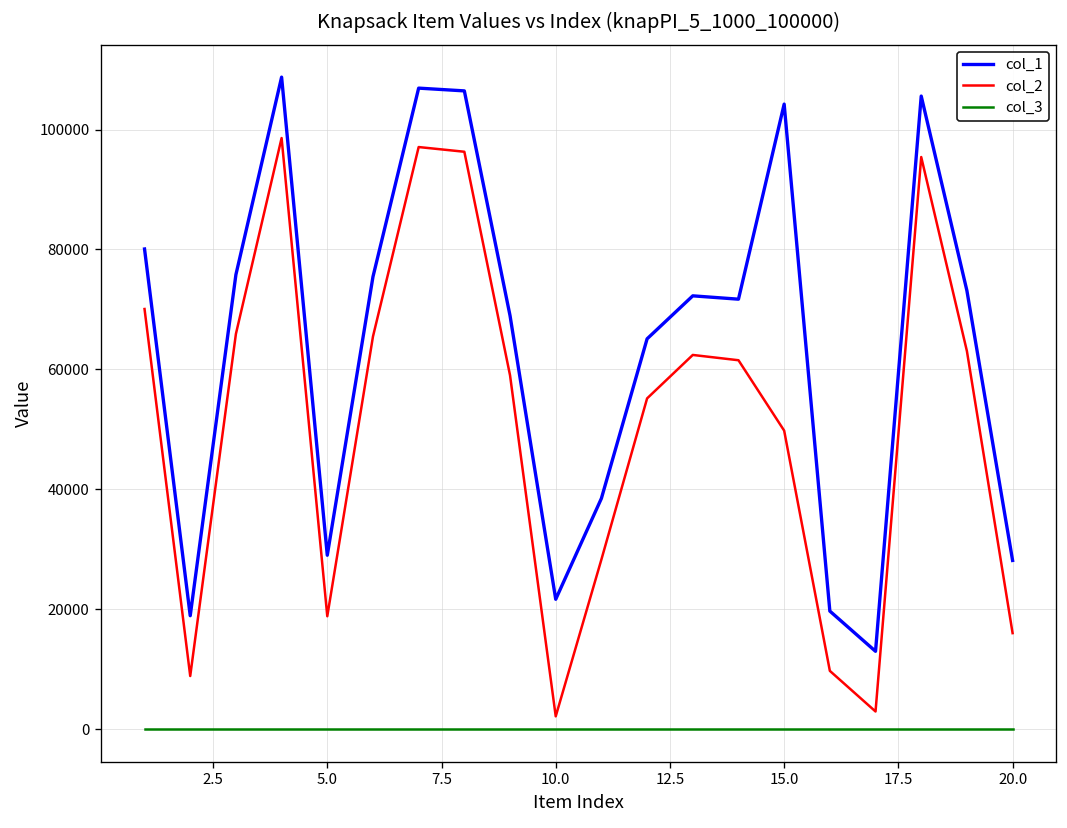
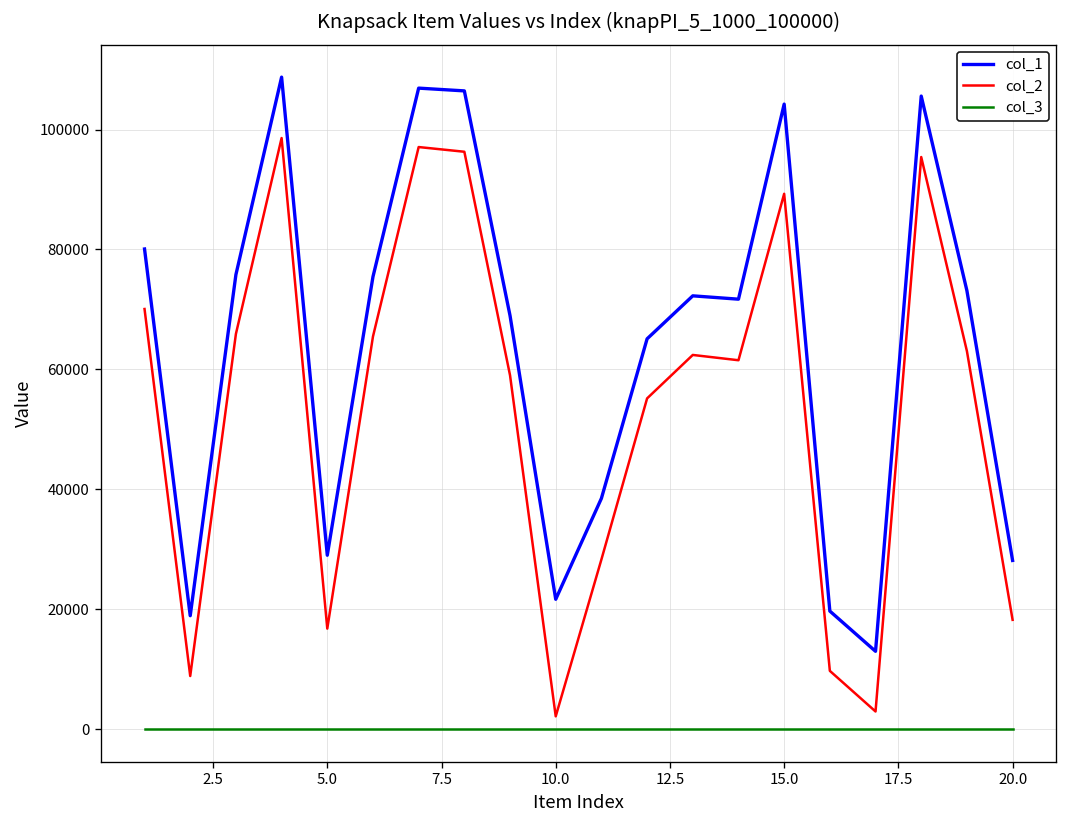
col_2, 5.0: 19000 -> 17000
col_2, 15.0: 50000 -> 89000
col_2, 20.0: 16000 -> 18000
